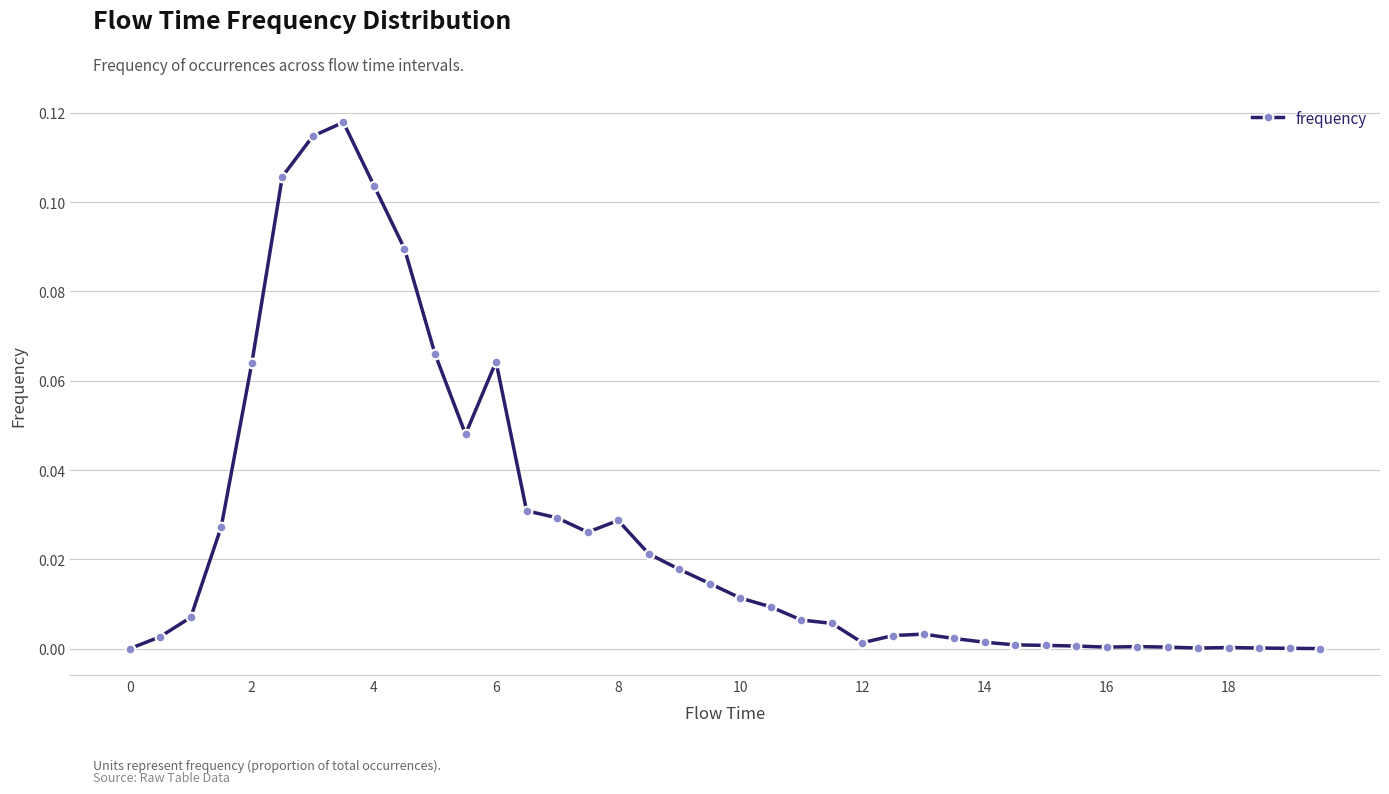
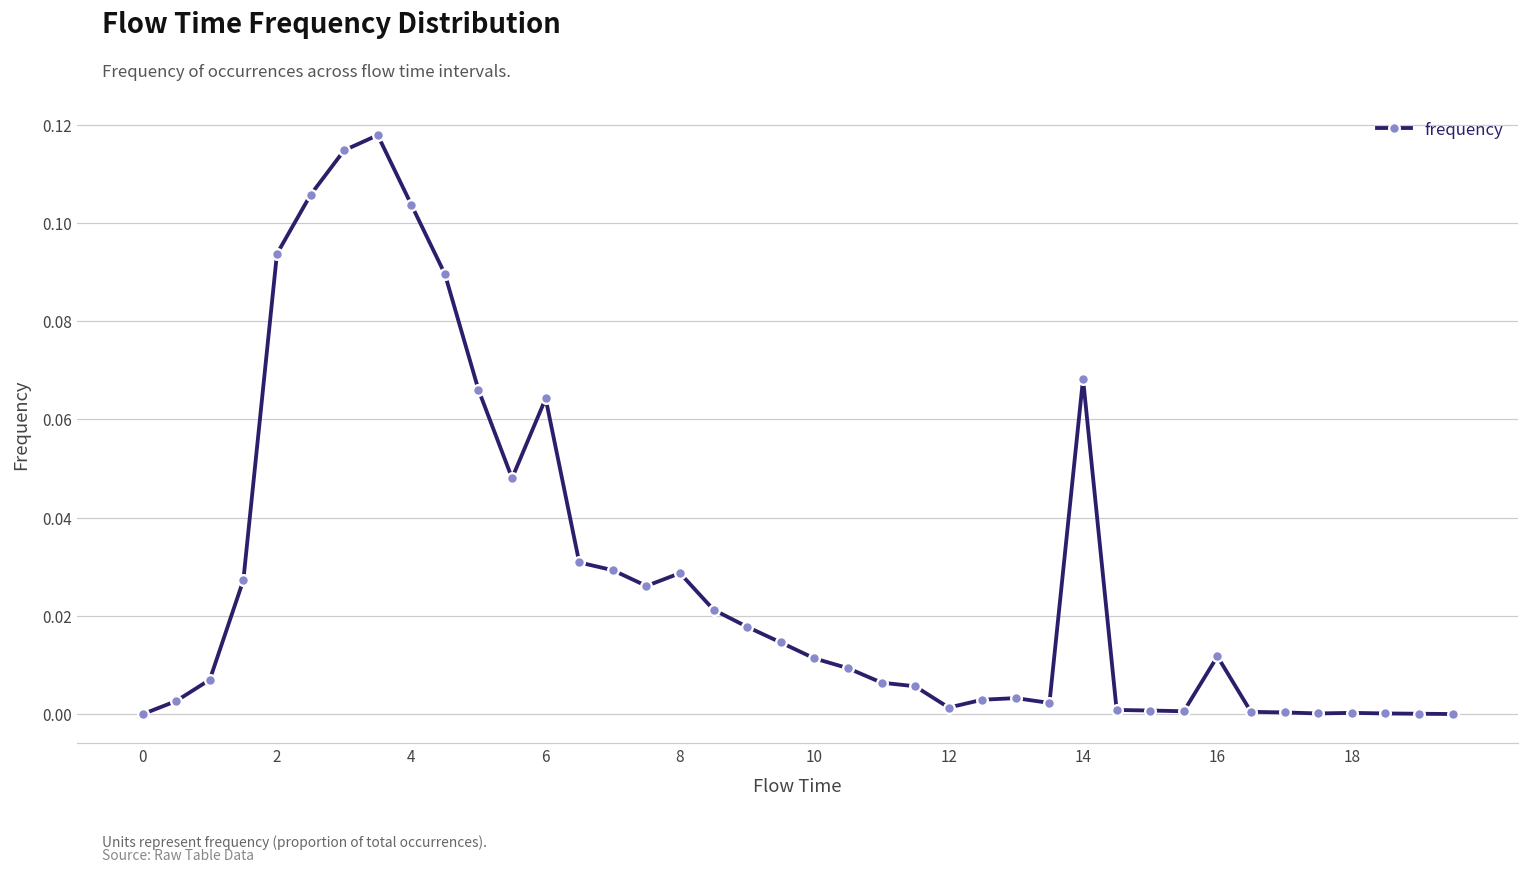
2: 0.064 -> 0.094
14: 0.001 -> 0.068
16: 0.000 -> 0.012
